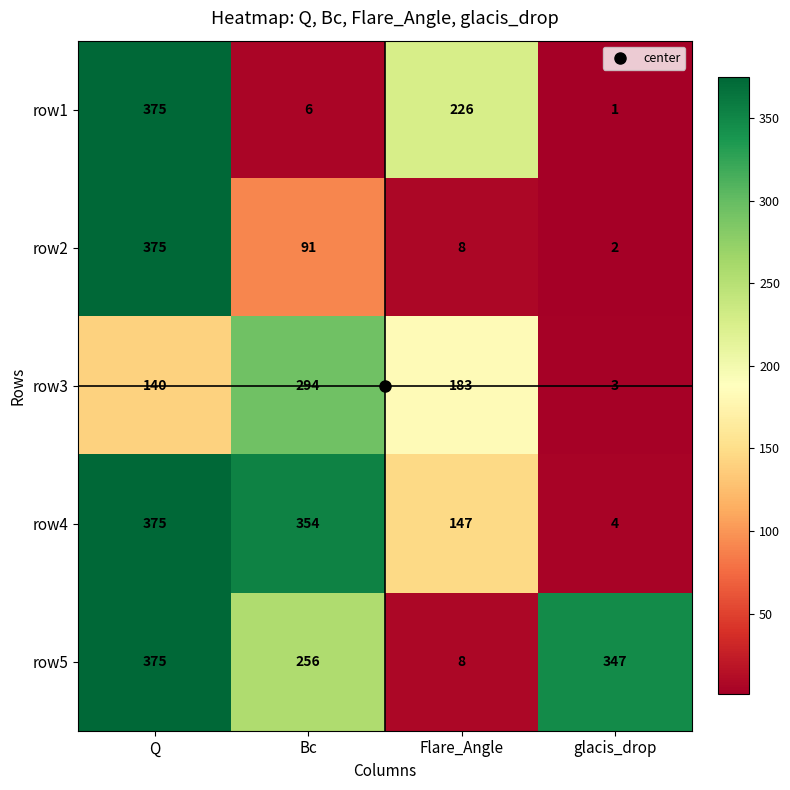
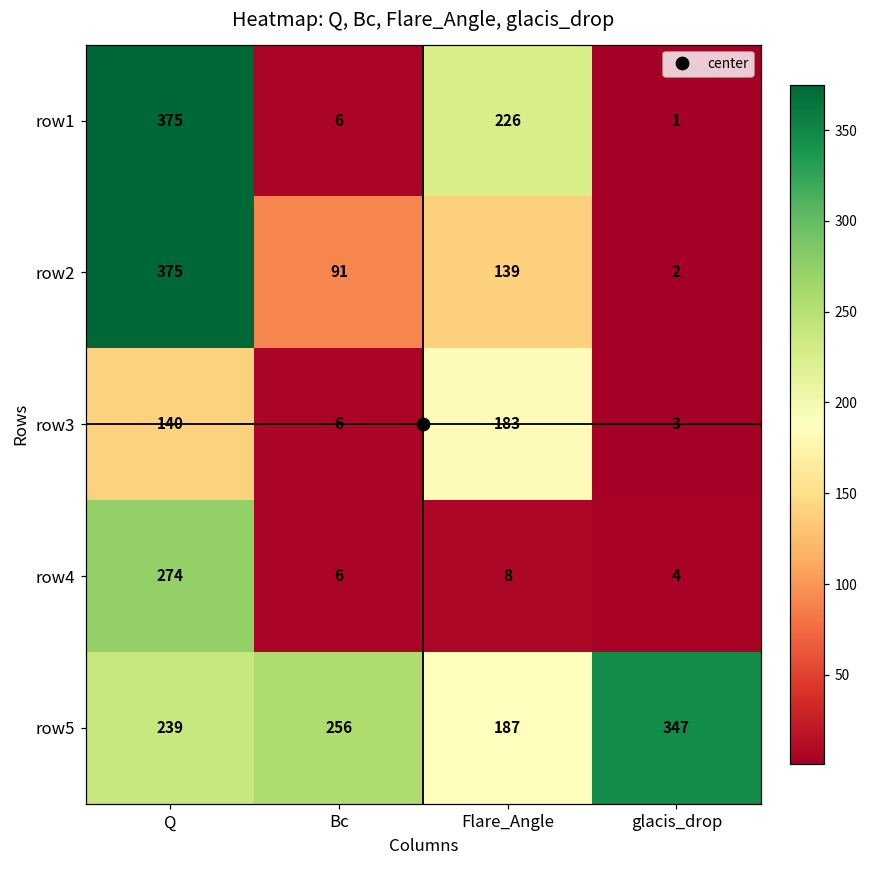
row2, Flare_Angle: 8 -> 139
row3, Bc: 294 -> 6
row4, Q: 375 -> 274
row4, Bc: 354 -> 6
row4, Flare_Angle: 147 -> 8
row5, Q: 375 -> 239
row5, Flare_Angle: 8 -> 187
